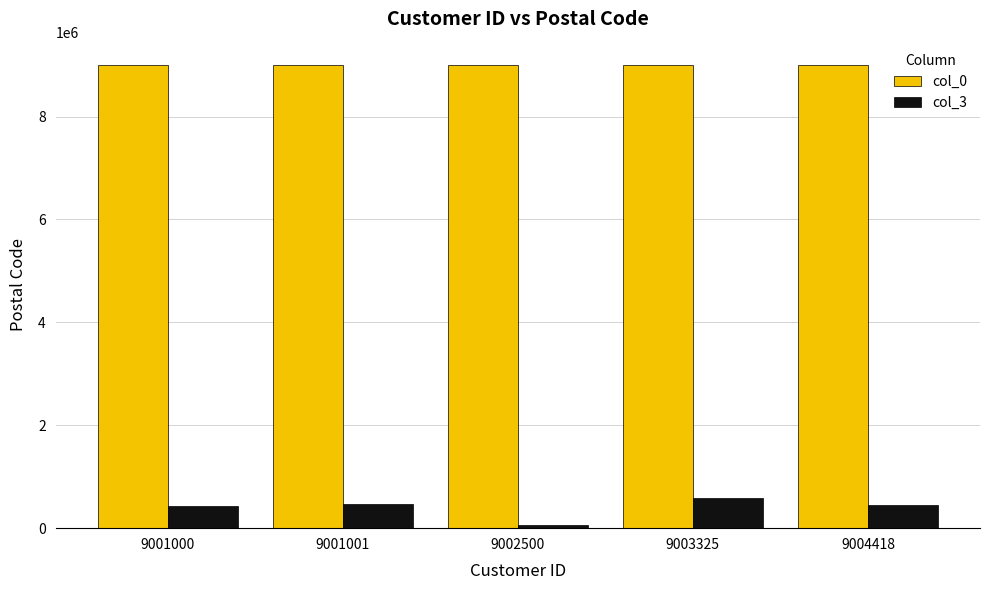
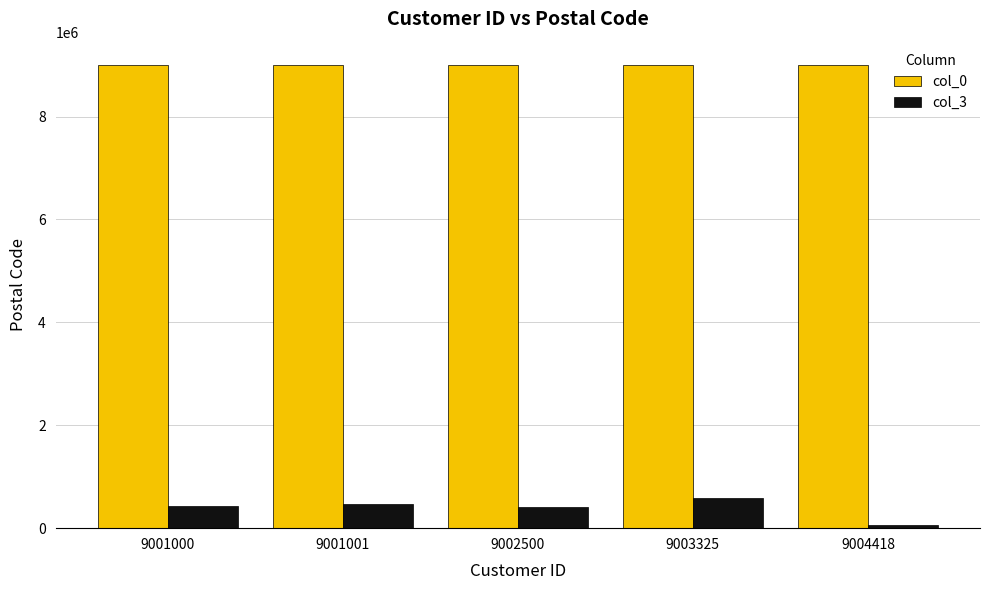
col_3, 9002500: 100000 -> 400000
col_3, 9004418: 400000 -> 100000
